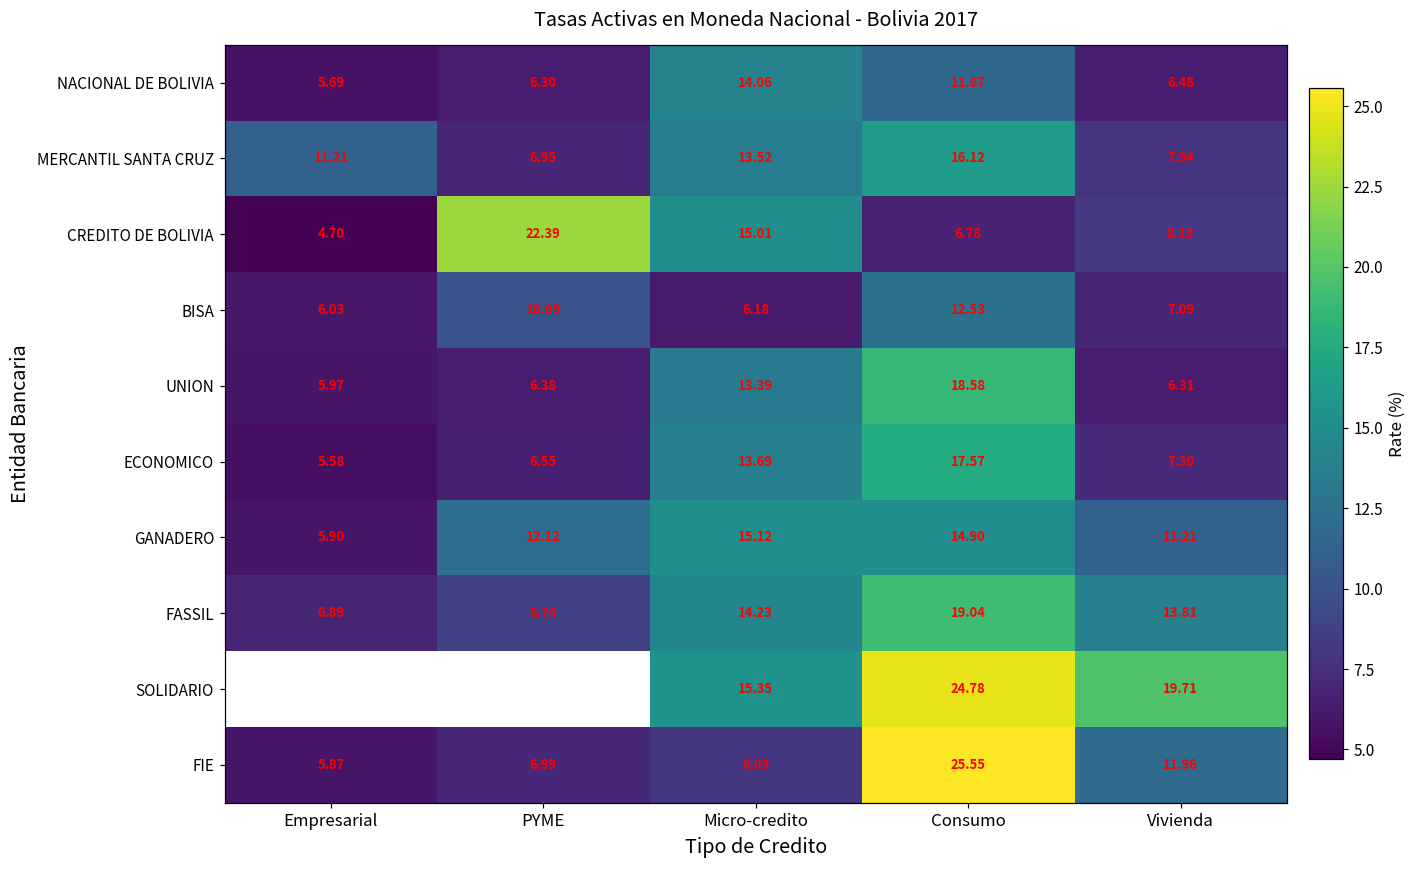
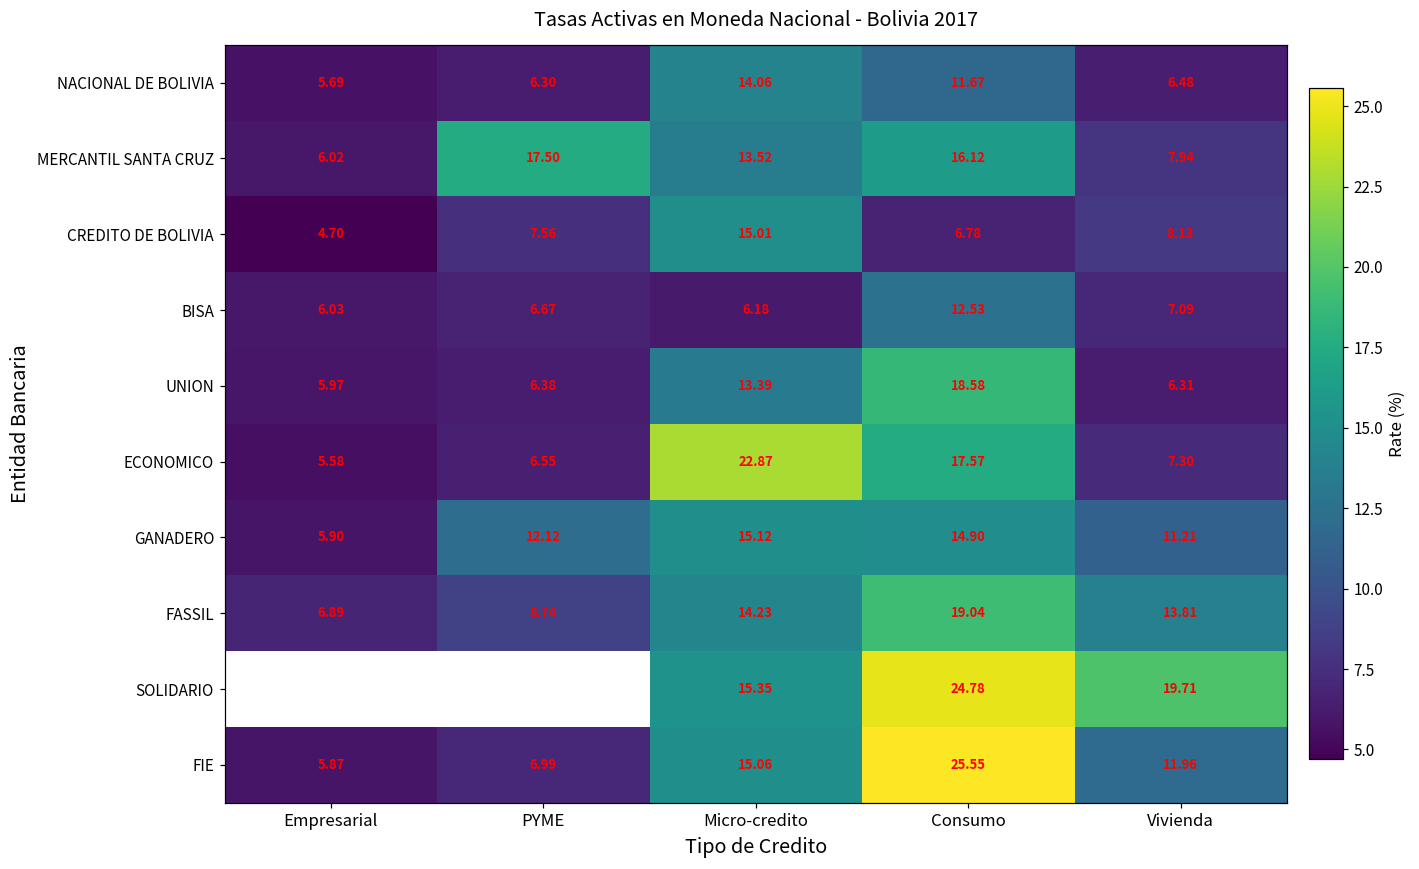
MERCANTIL SANTA CRUZ, Empresarial: 11.21 -> 6.02
MERCANTIL SANTA CRUZ, PYME: 6.95 -> 17.50
CREDITO DE BOLIVIA, PYME: 22.39 -> 7.56
BISA, PYME: 10.09 -> 6.67
ECONOMICO, Micro-credito: 13.69 -> 22.87
FIE, Micro-credito: 8.03 -> 15.06
